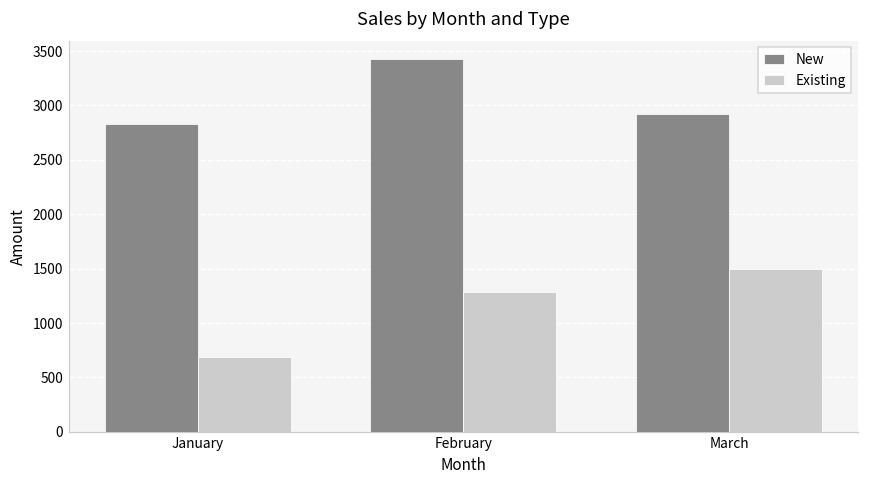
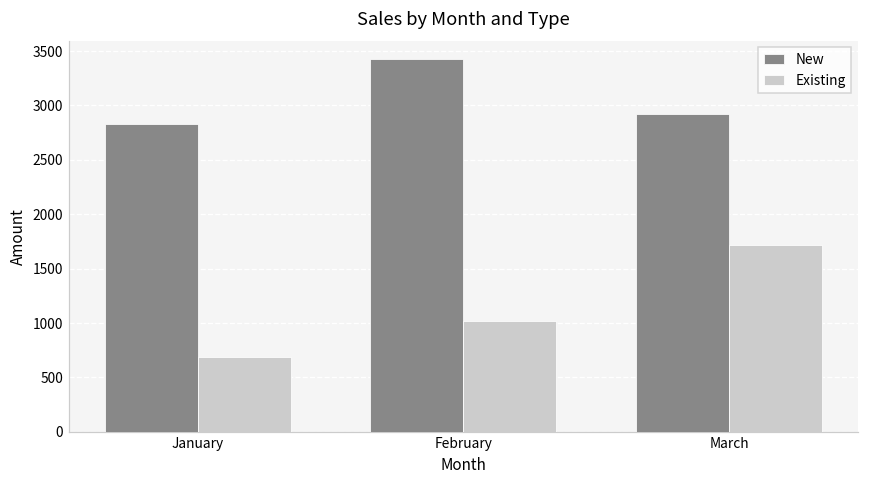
Existing, February: 1300 -> 1000
Existing, March: 1500 -> 1700
